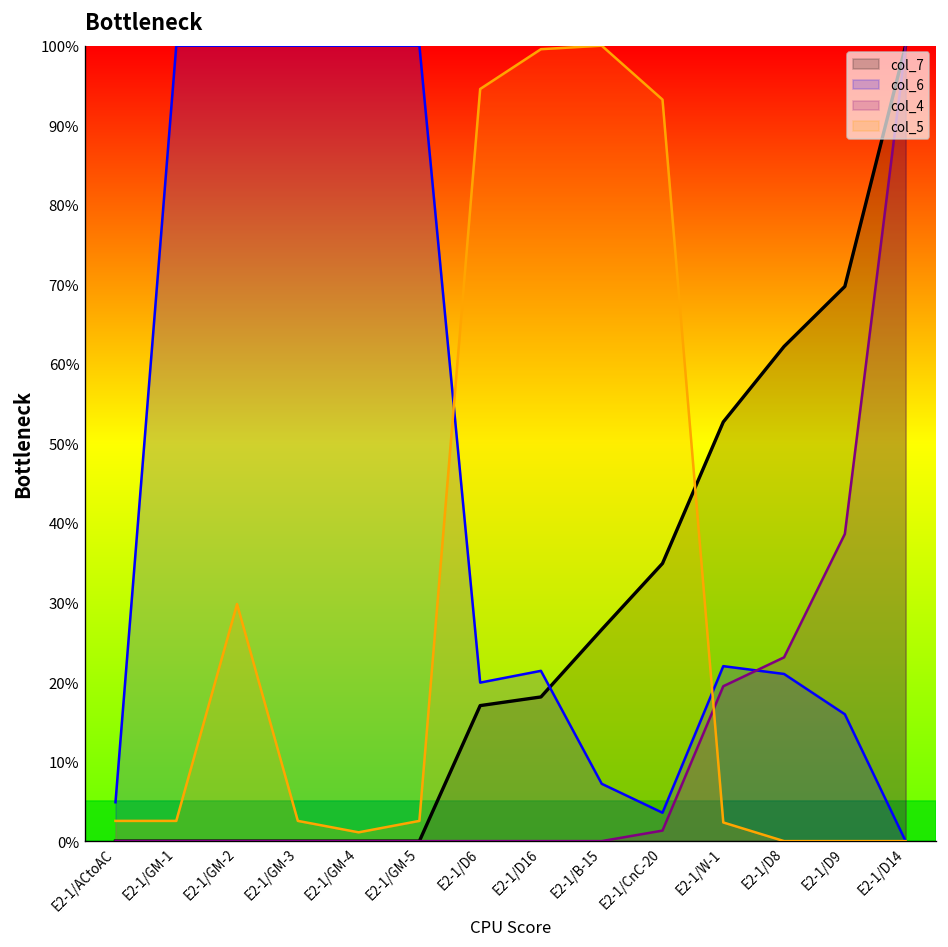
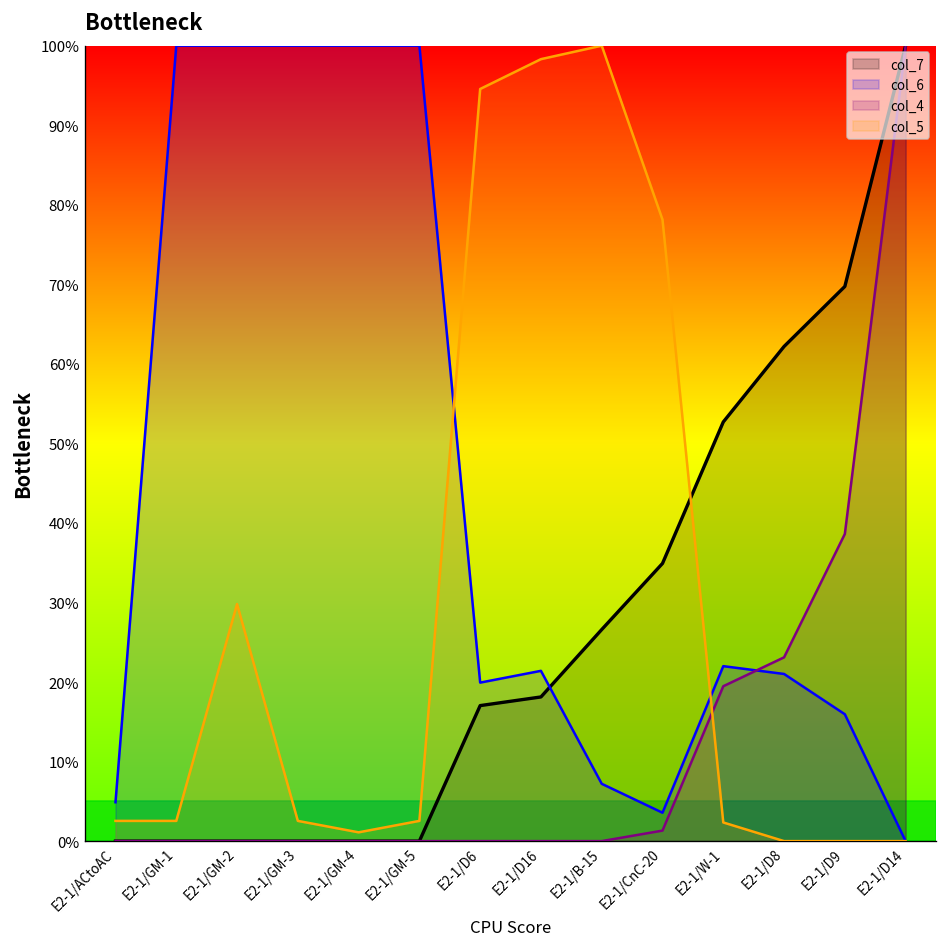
col_5, E2-1/D16: 100% -> 98%
col_5, E2-1/CnC-20: 93% -> 78%
